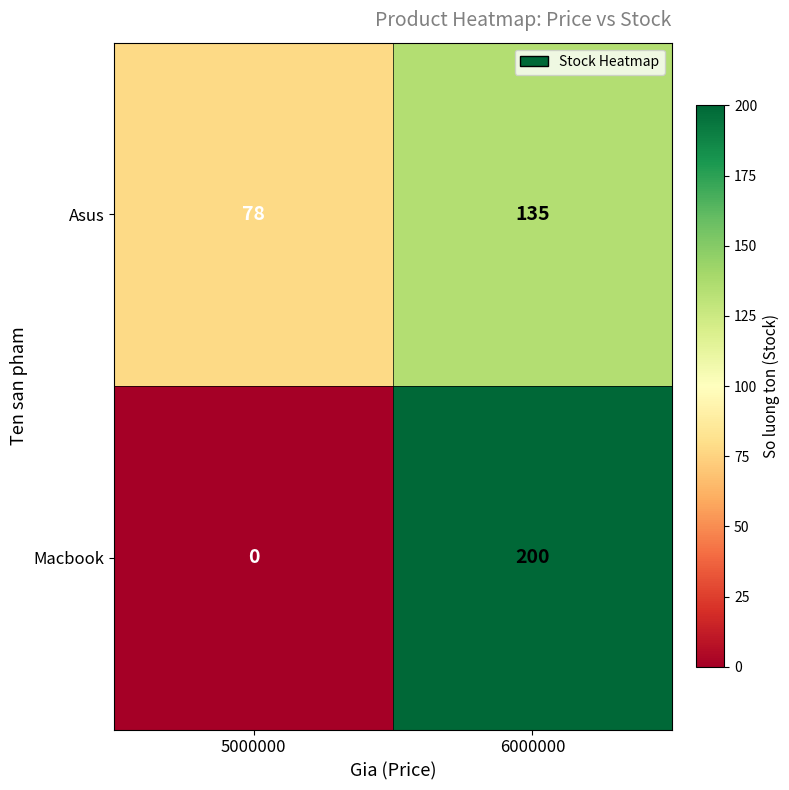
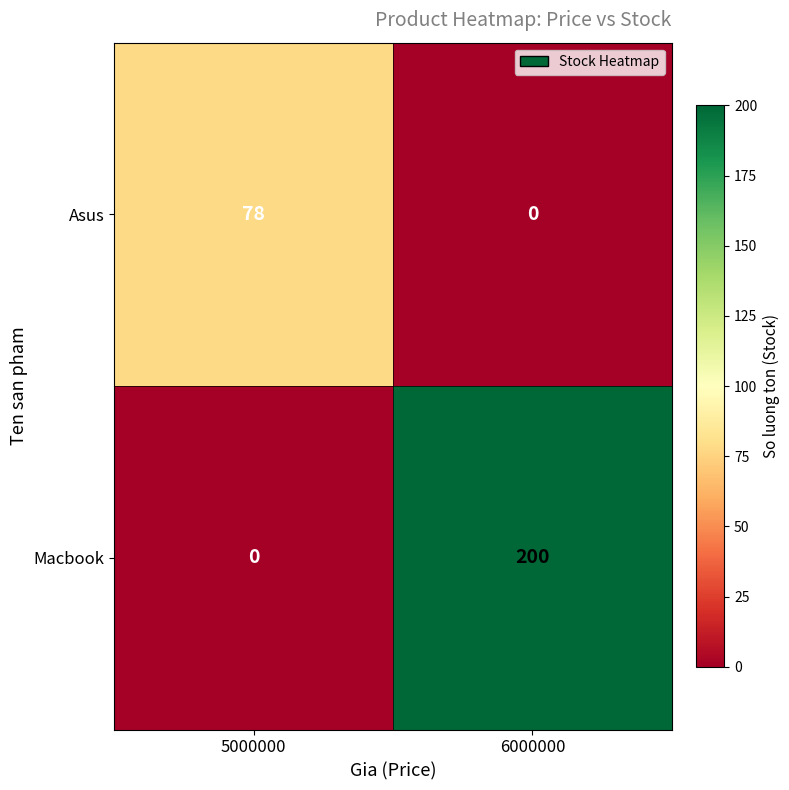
Asus, 6000000: 135 -> 0
